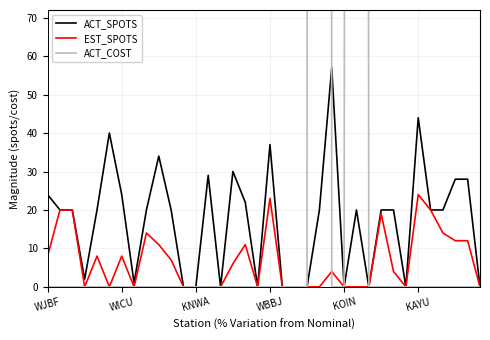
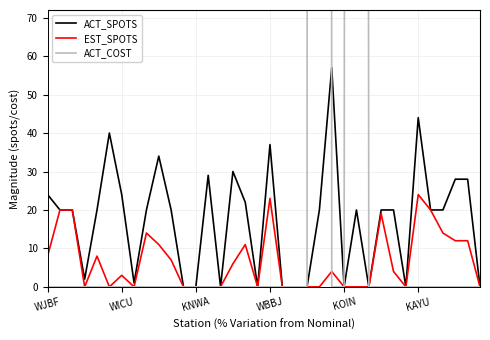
EST_SPOTS, WICU: 8 -> 3
